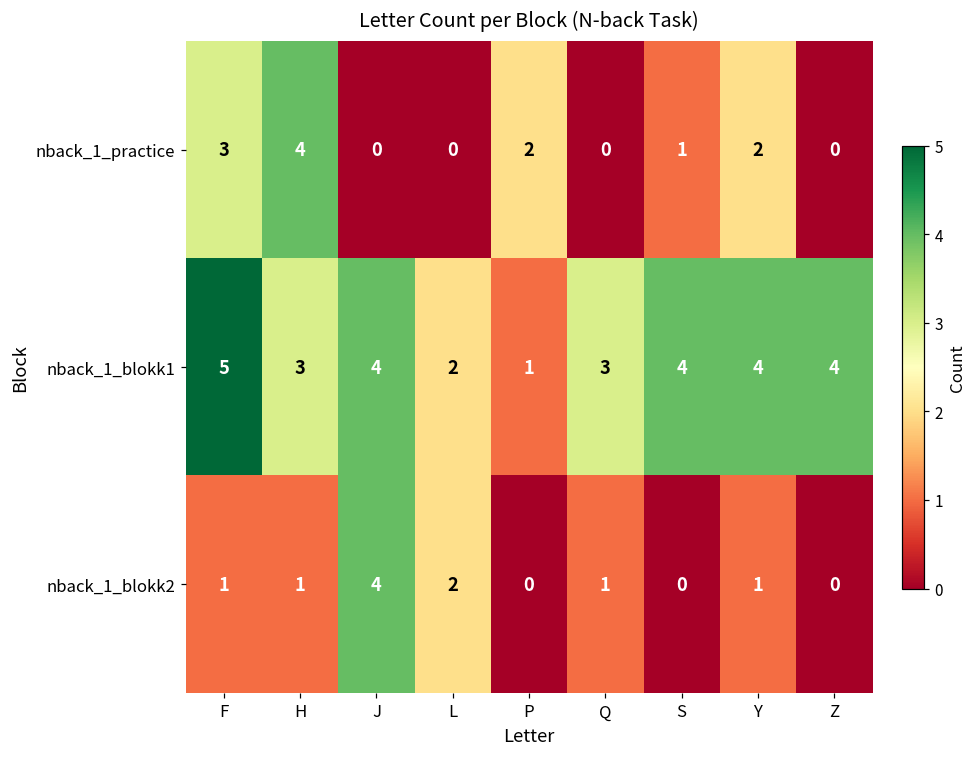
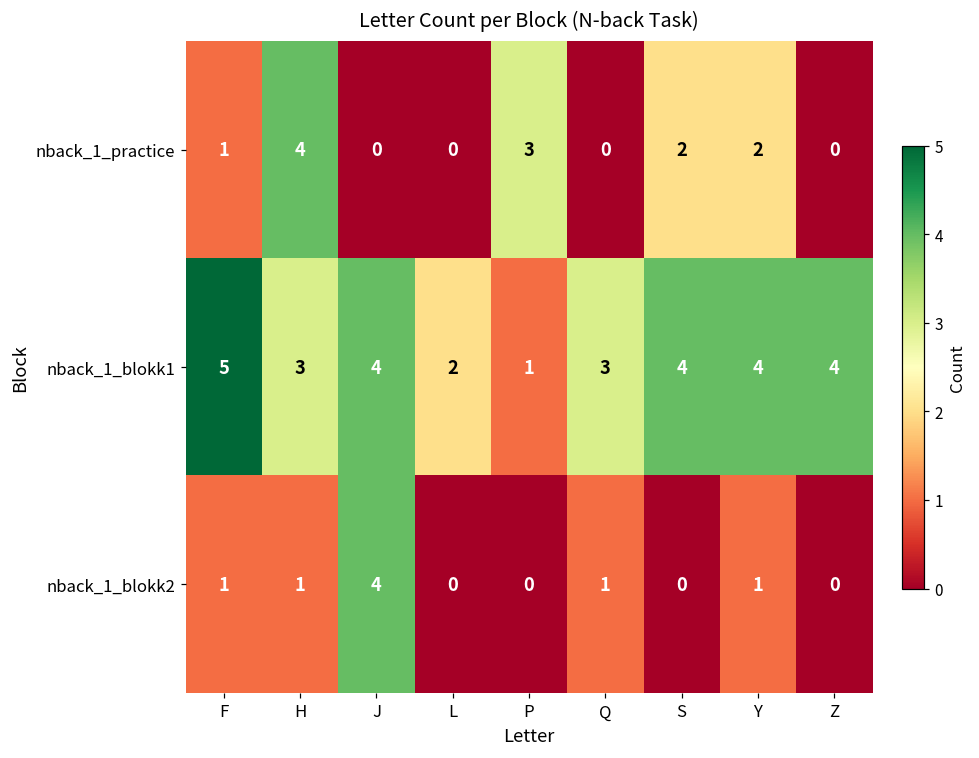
nback_1_practice, F: 3 -> 1
nback_1_practice, P: 2 -> 3
nback_1_practice, S: 1 -> 2
nback_1_blokk2, L: 2 -> 0
